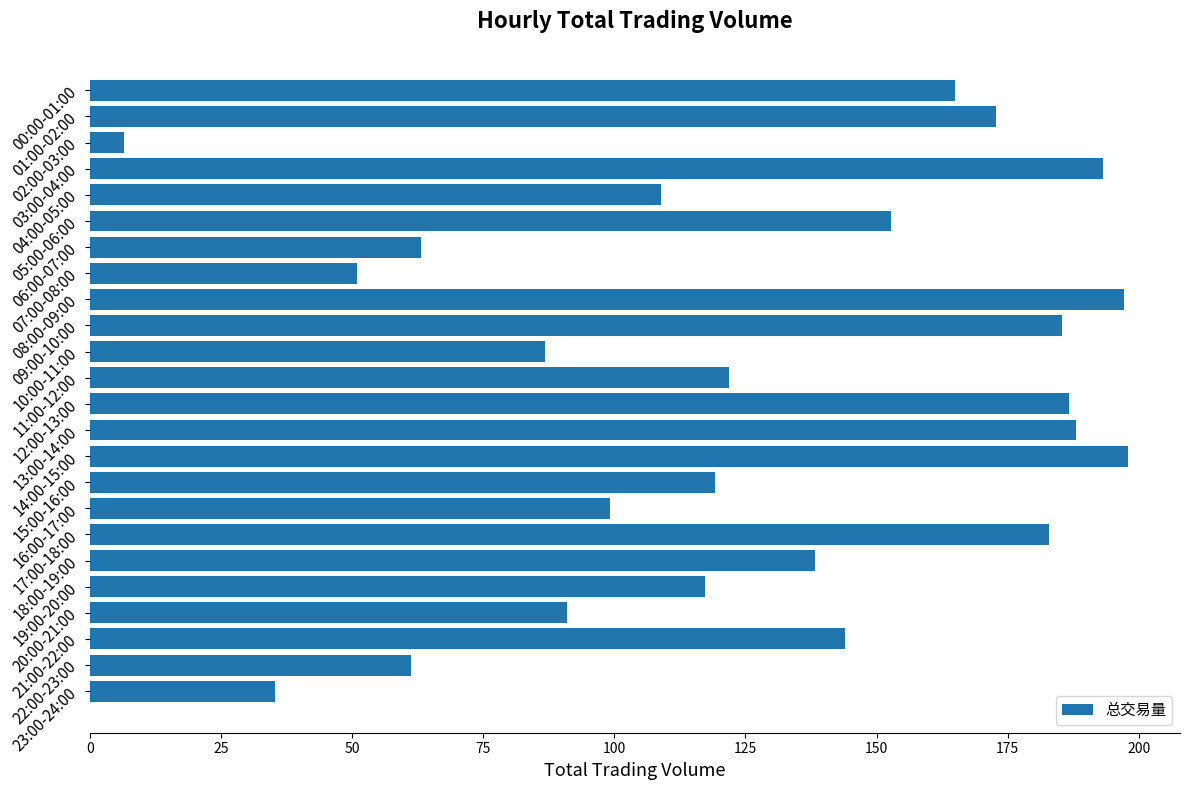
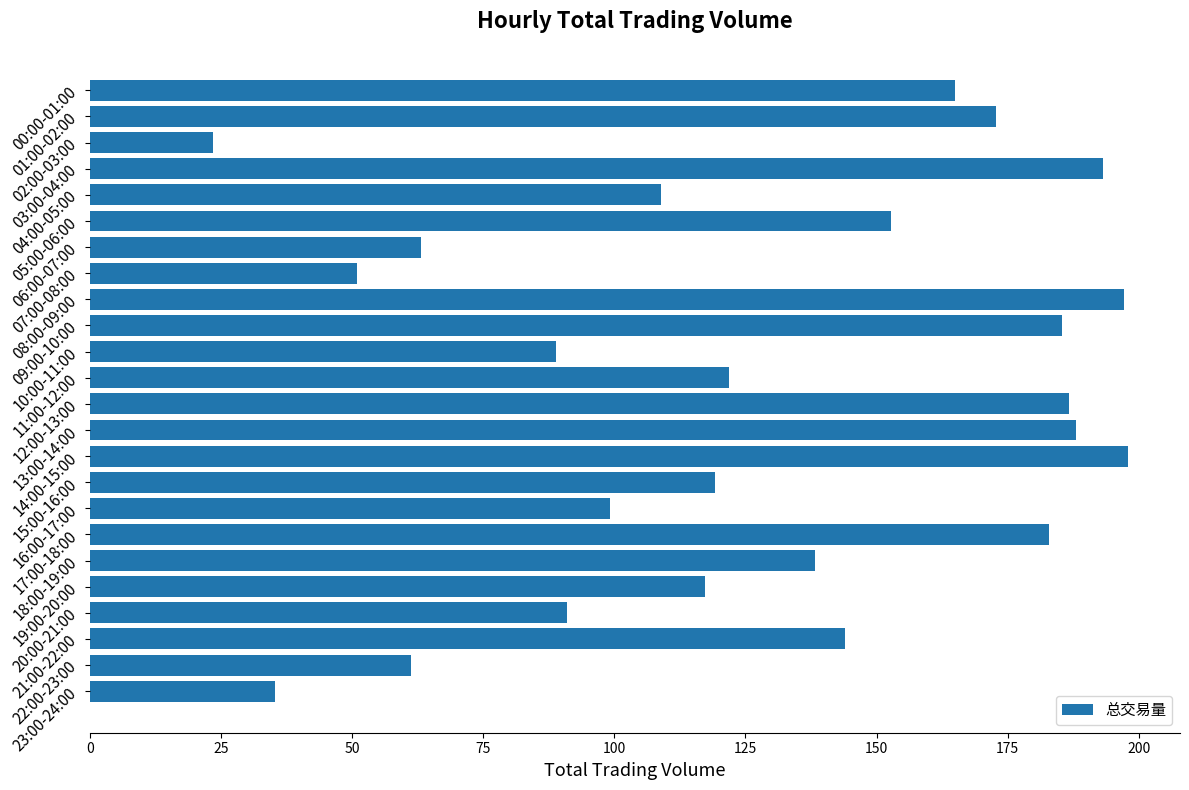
02:00-03:00: 7 -> 24
10:00-11:00: 87 -> 89
